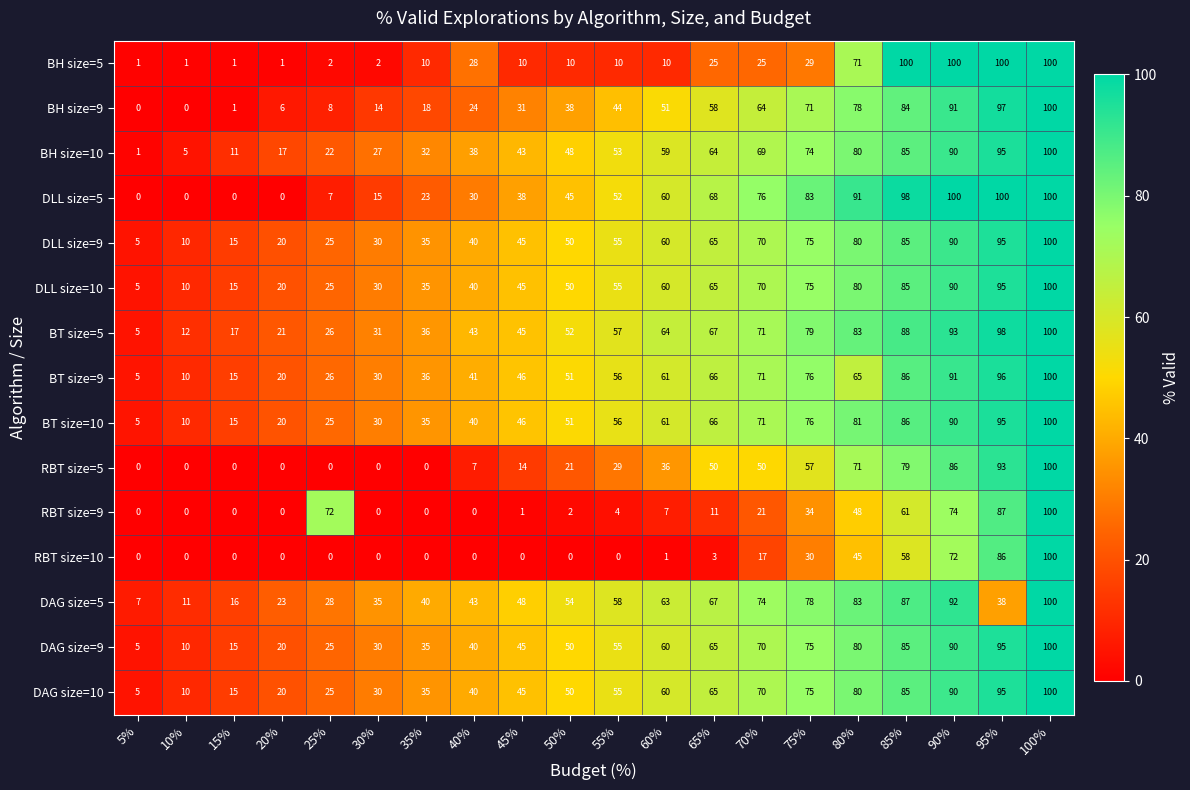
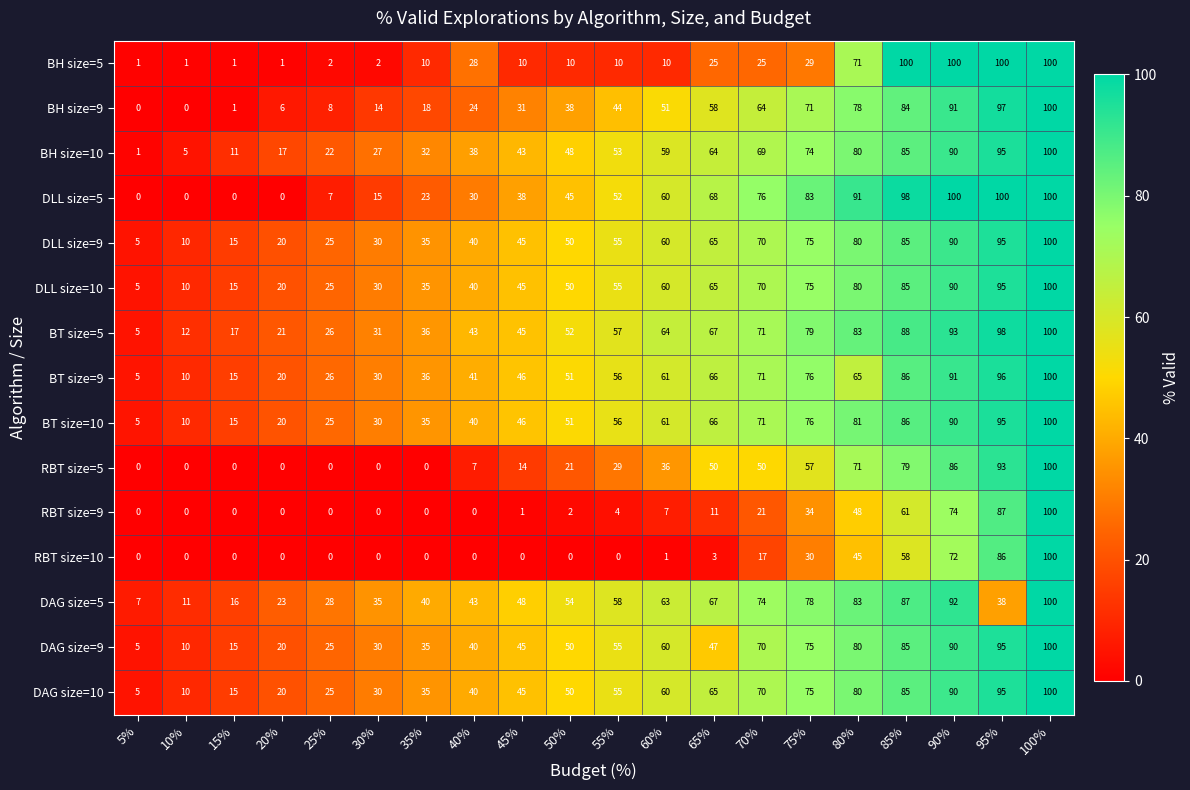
RBT size=9, 25%: 72 -> 0
DAG size=9, 65%: 65 -> 47
